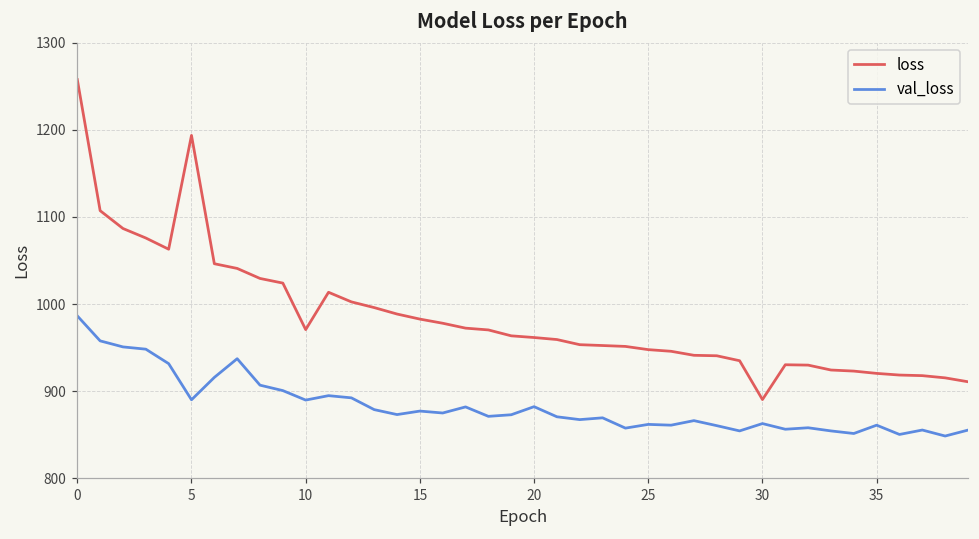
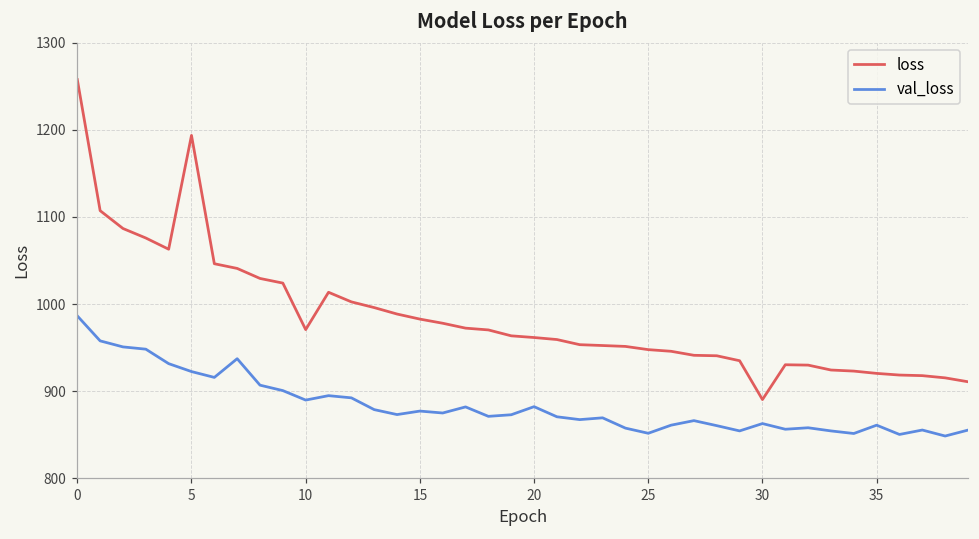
val_loss, 5: 890 -> 920
val_loss, 25: 860 -> 850
